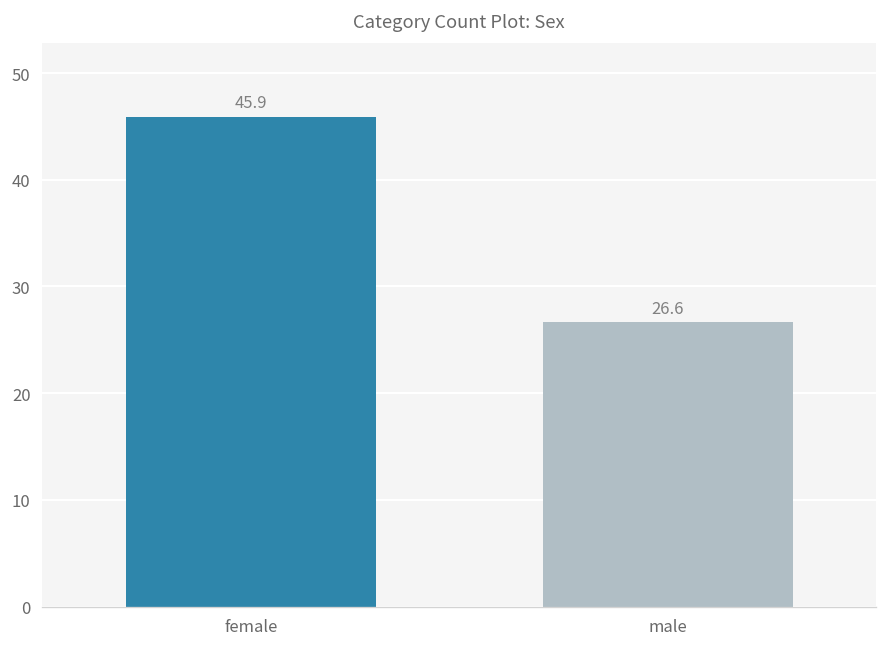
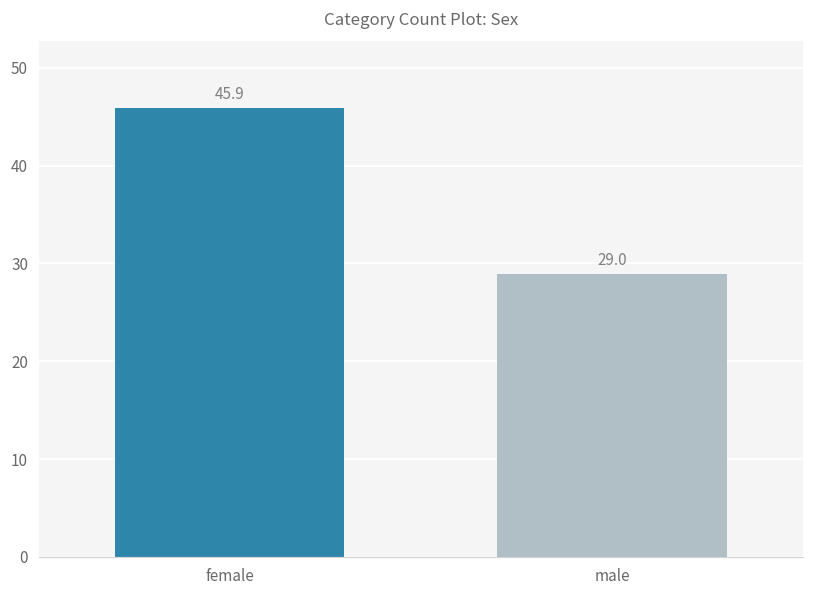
male: 26.6 -> 29.0
